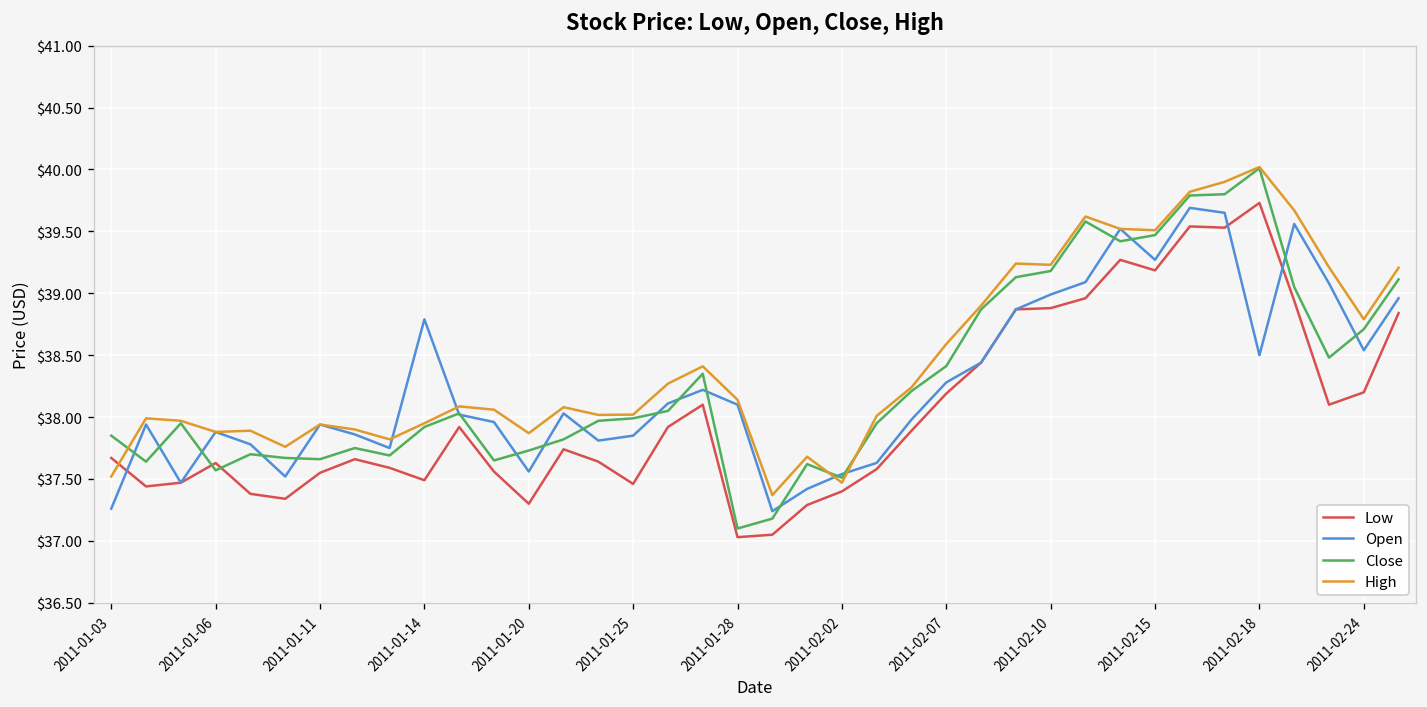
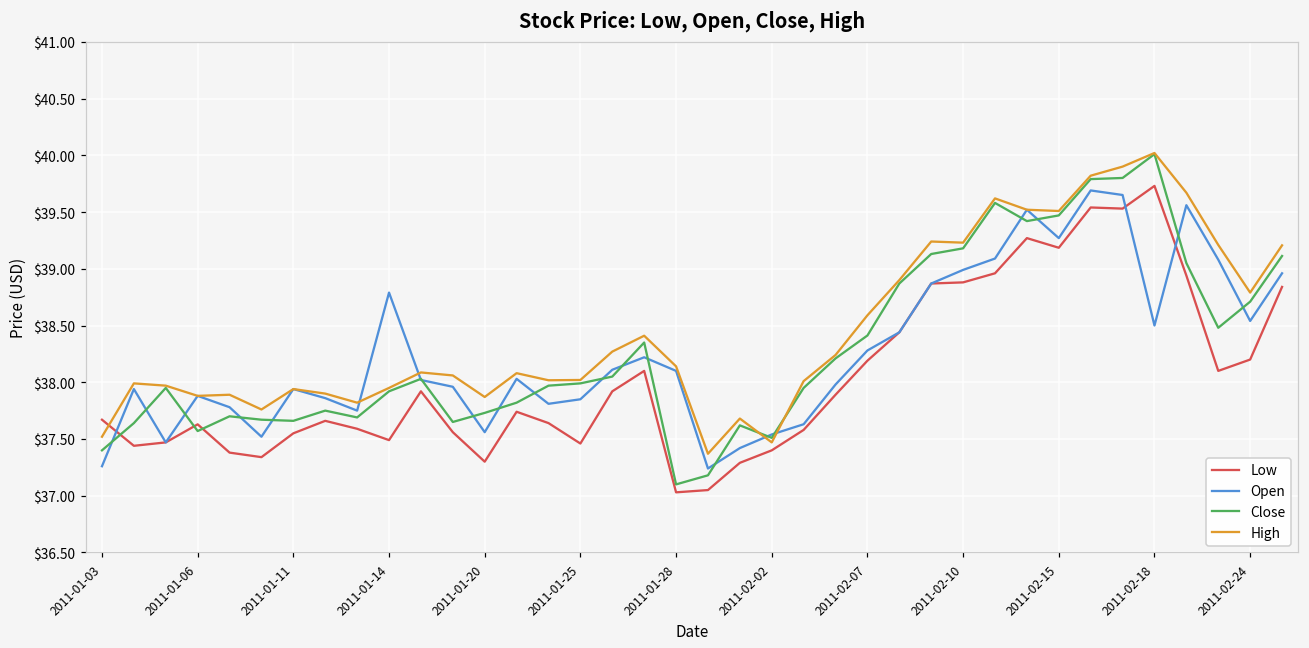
Close, 2011-01-03: $37.85 -> $37.40
